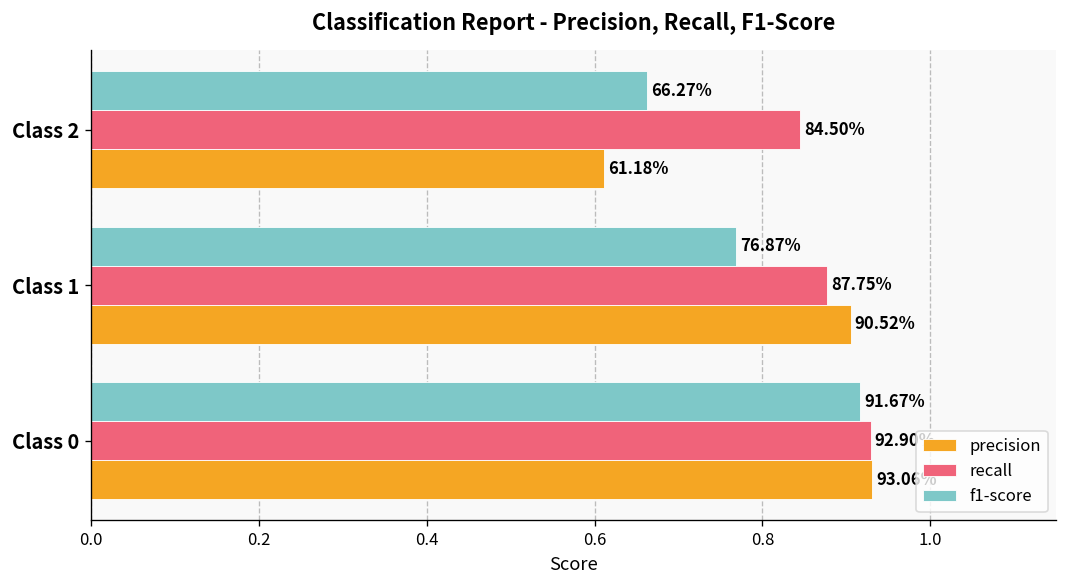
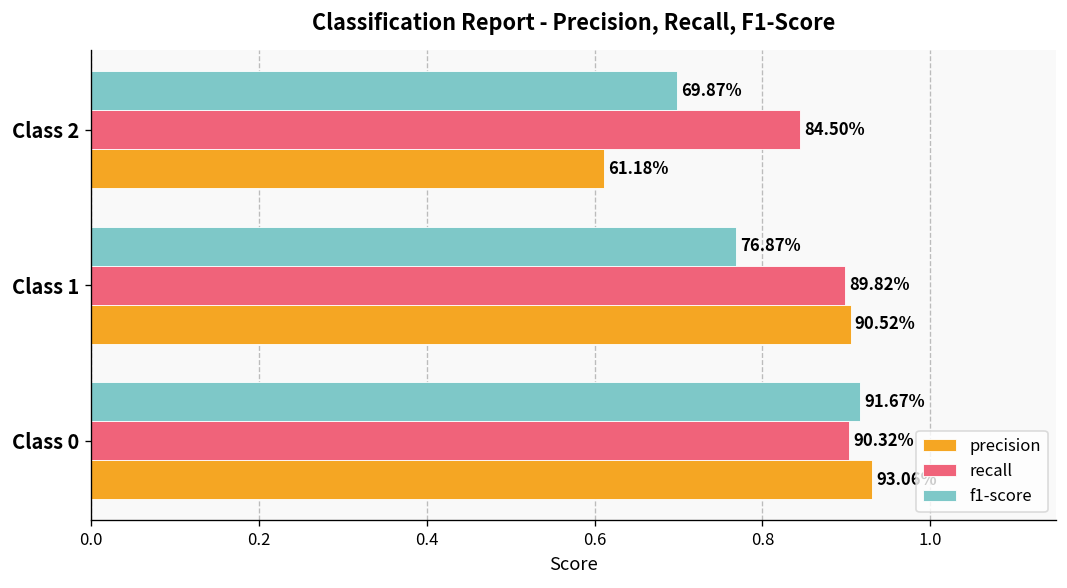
f1-score, Class 2: 66.27% -> 69.87%
recall, Class 1: 87.75% -> 89.82%
recall, Class 0: 0.93 -> 0.90
